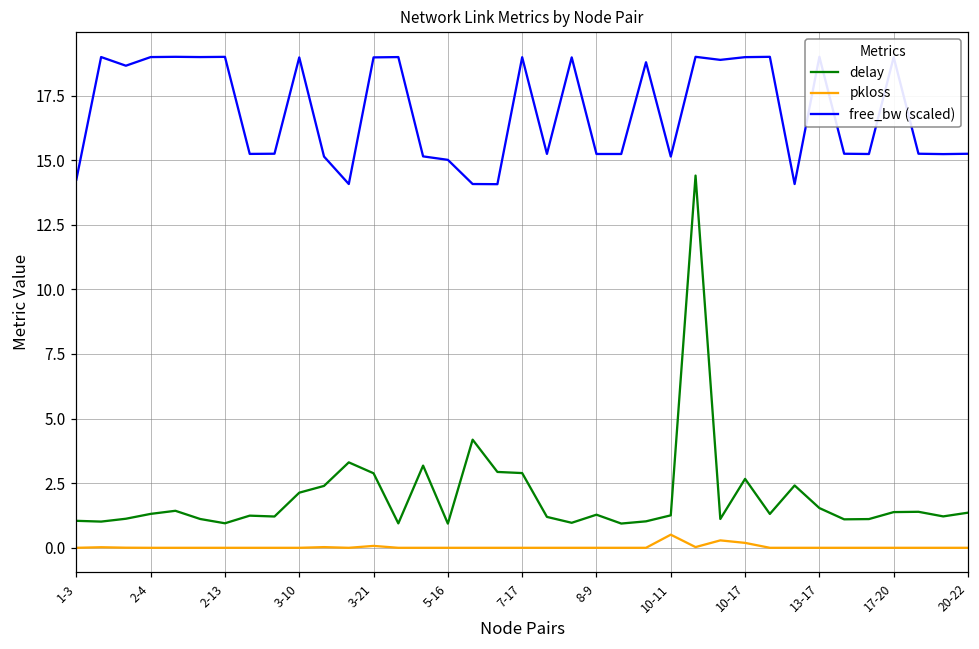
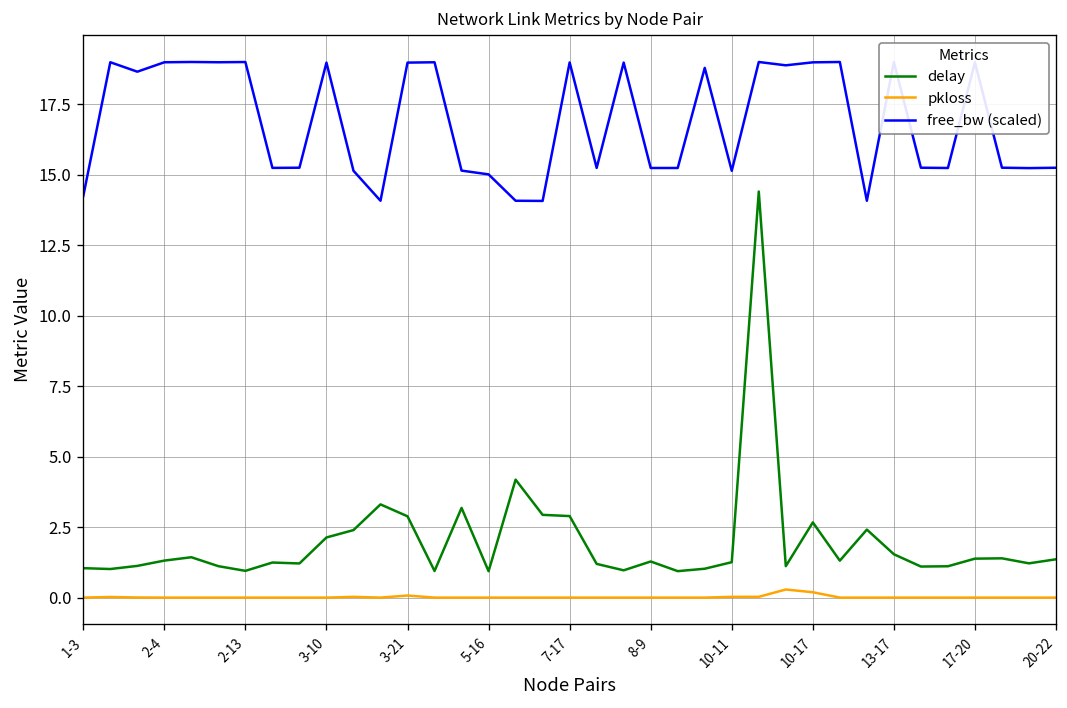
pkloss, 10-11: 0.5 -> 0.0
